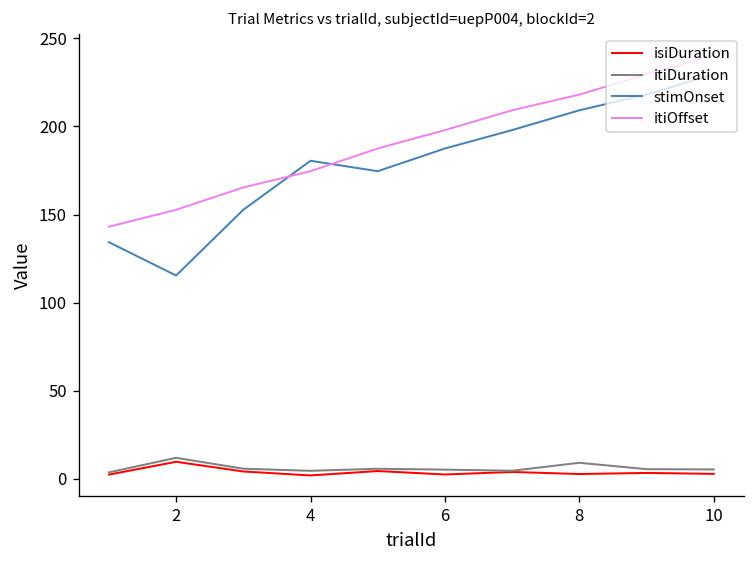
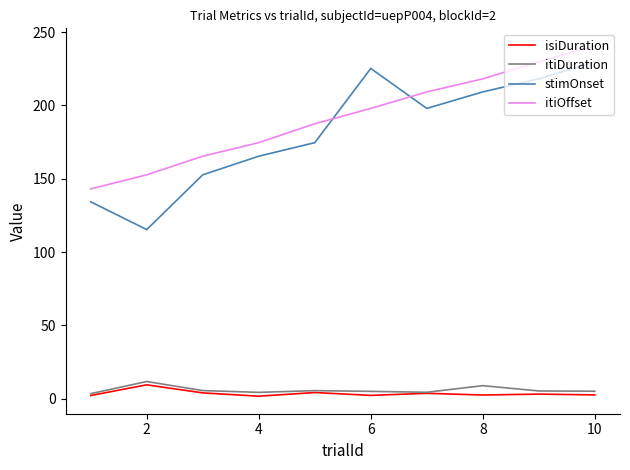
stimOnset, 4: 181 -> 165
stimOnset, 6: 187 -> 225
